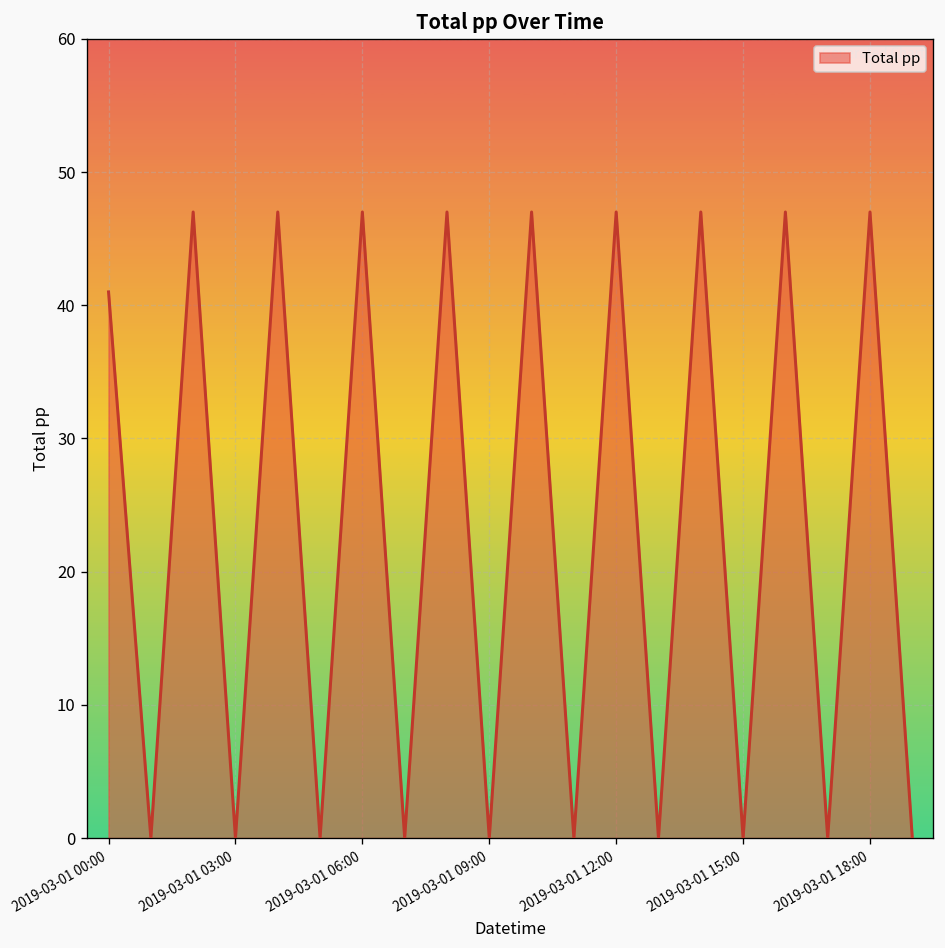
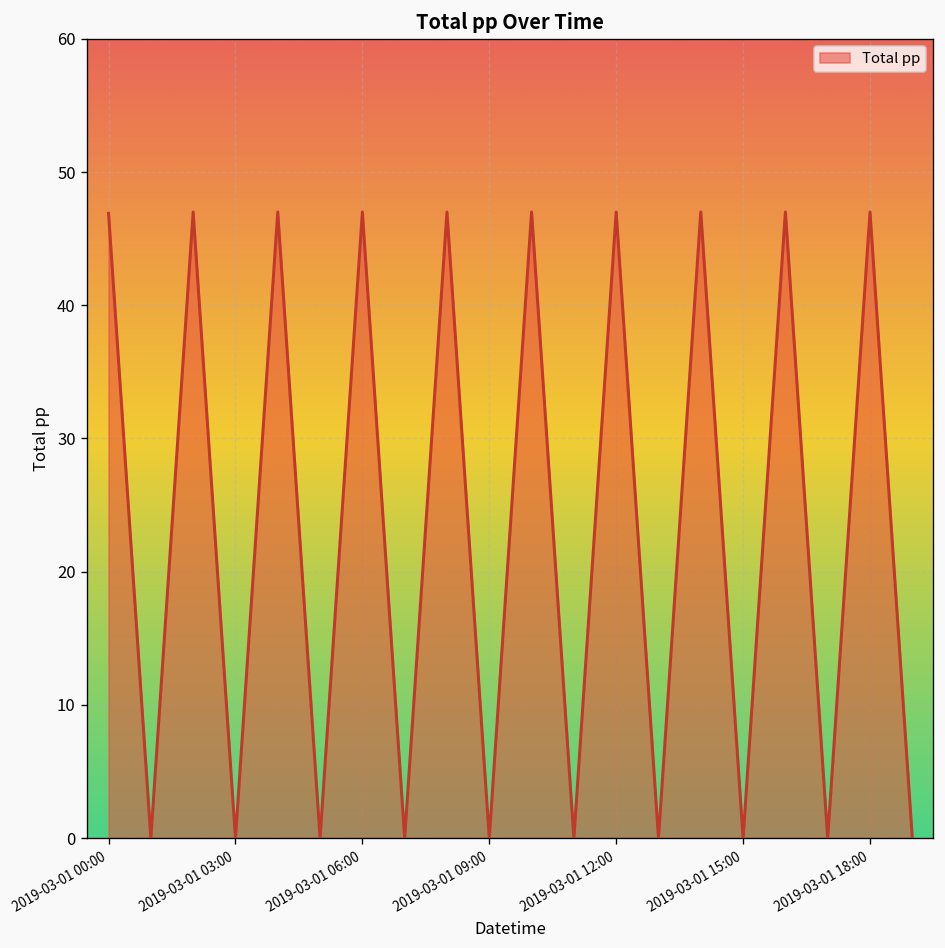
2019-03-01 00:00: 41.0 -> 46.9
